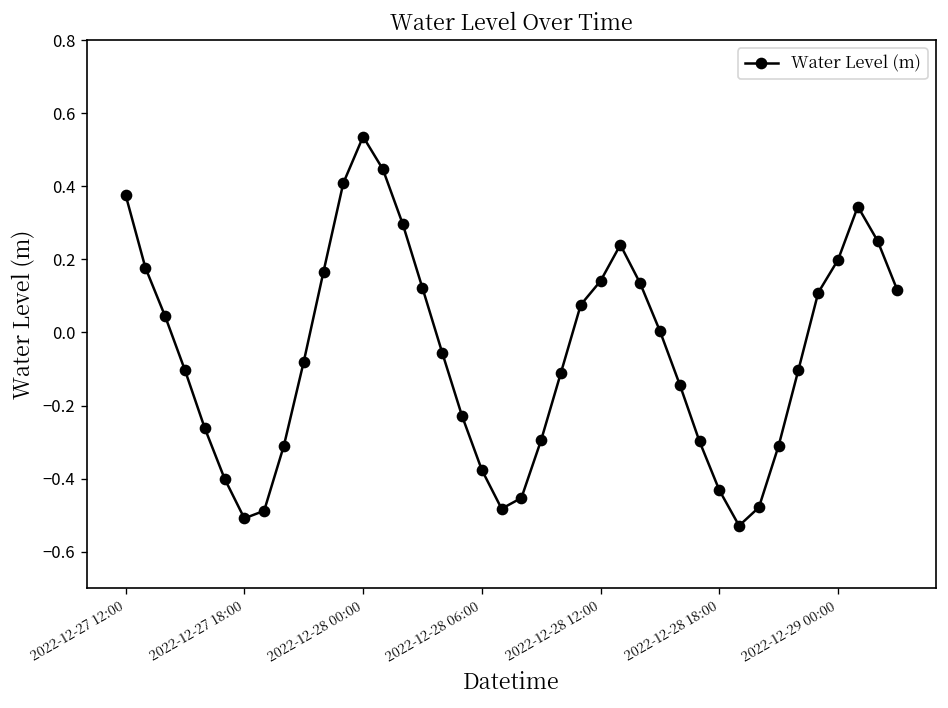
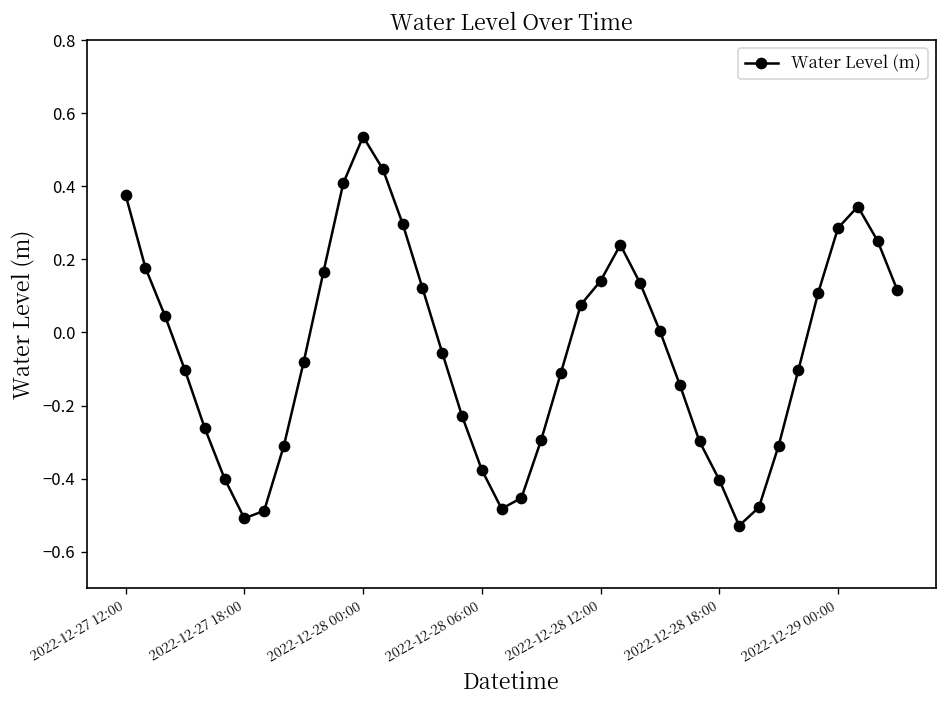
2022-12-28 18:00: -0.43 -> -0.40
2022-12-29 00:00: 0.20 -> 0.29
